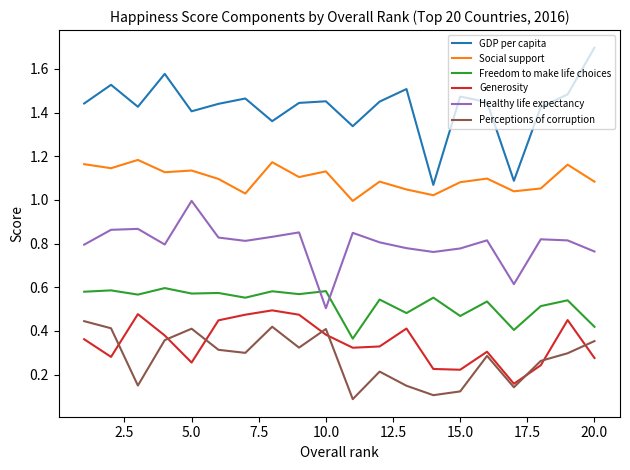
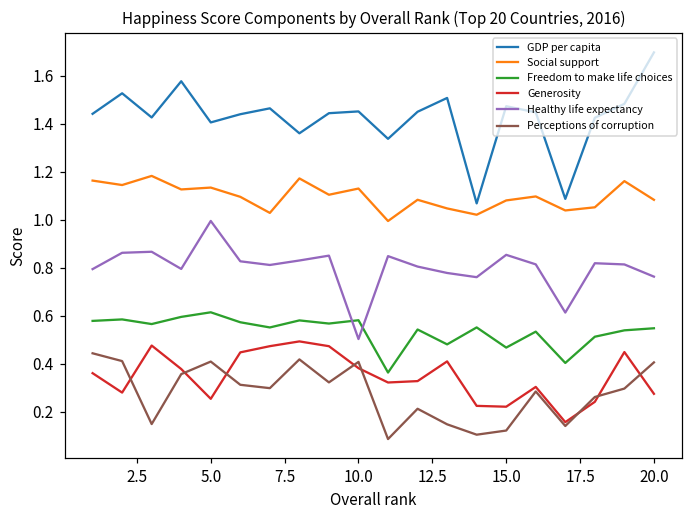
Freedom to make life choices, 5.0: 0.57 -> 0.62
Healthy life expectancy, 15.0: 0.78 -> 0.85
Freedom to make life choices, 20.0: 0.42 -> 0.55
Perceptions of corruption, 20.0: 0.35 -> 0.41
